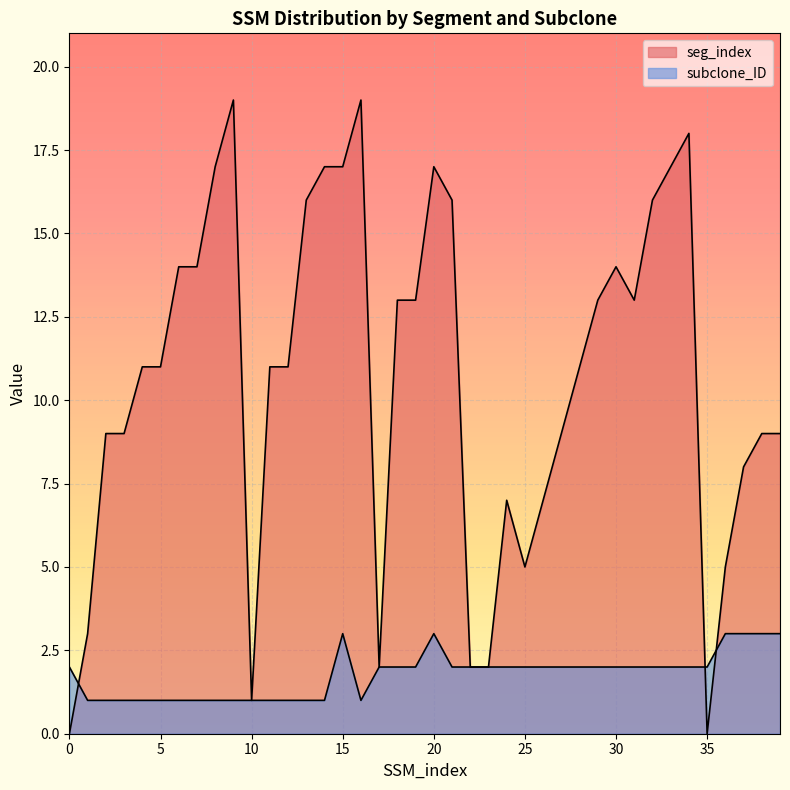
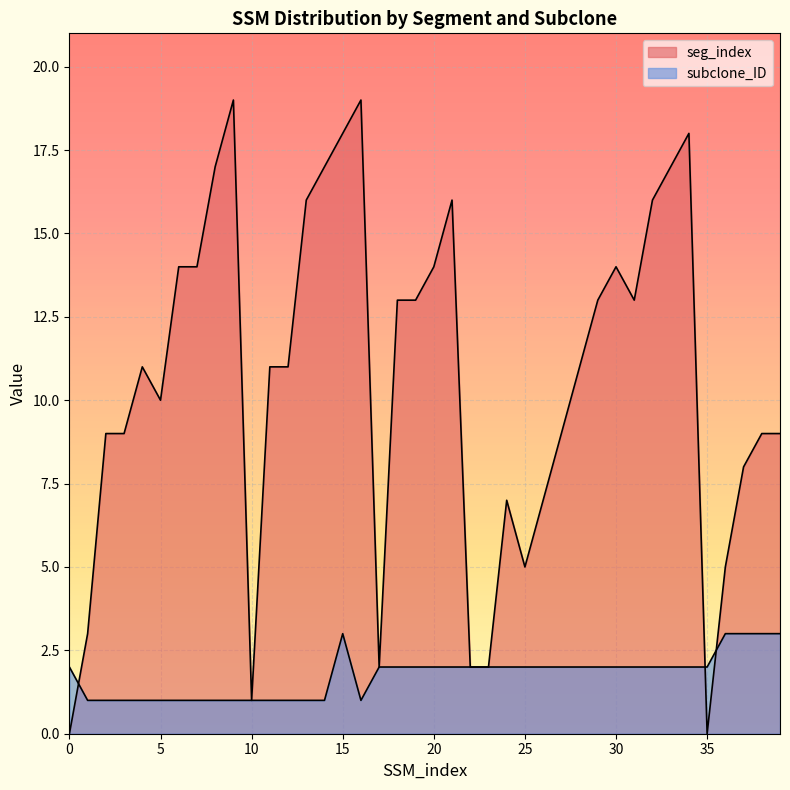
seg_index, 5: 11 -> 10
seg_index, 15: 17 -> 18
seg_index, 20: 17 -> 14
subclone_ID, 20: 3 -> 2
